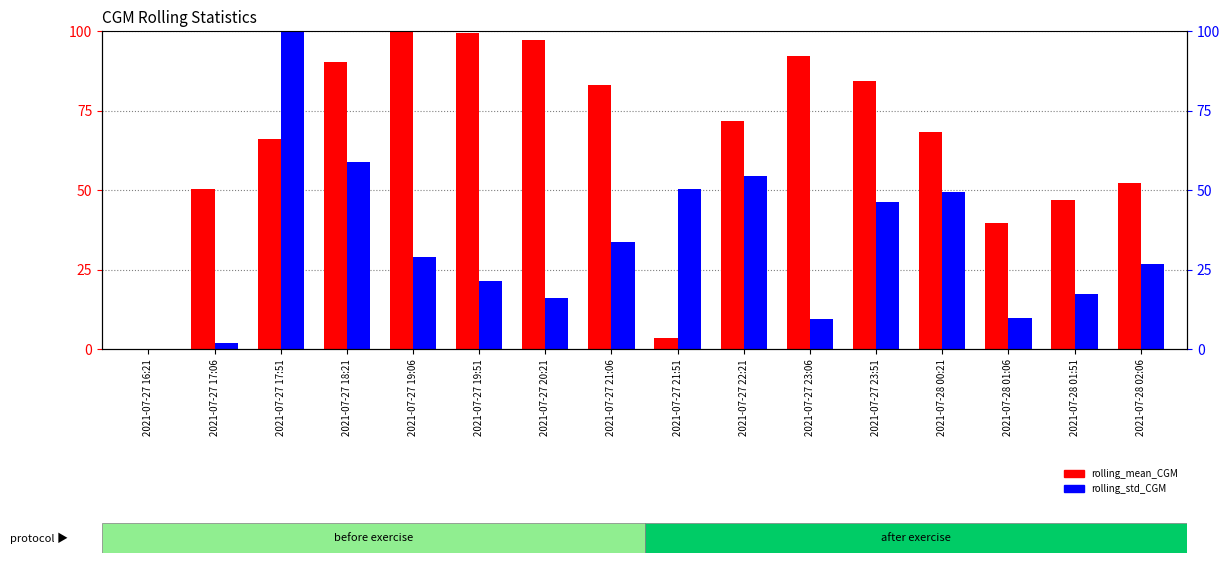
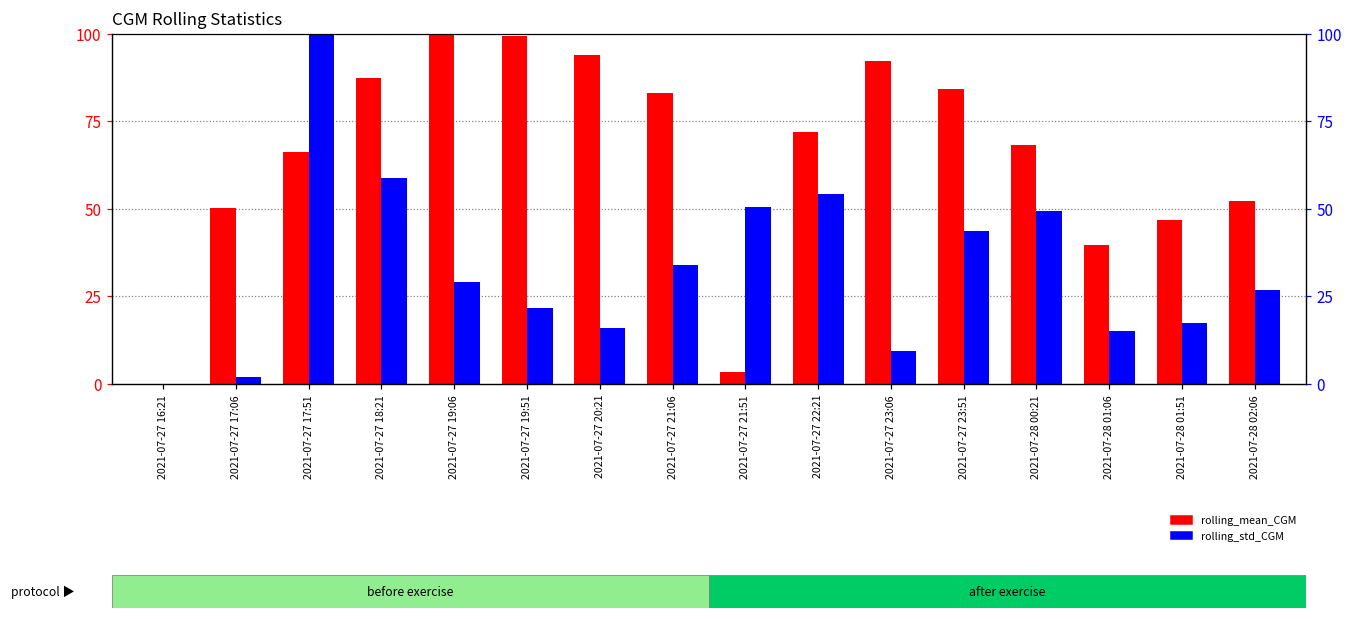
rolling_mean_CGM, 2021-07-27 18:21: 90 -> 87
rolling_mean_CGM, 2021-07-27 20:21: 97 -> 94
rolling_std_CGM, 2021-07-27 23:51: 46 -> 44
rolling_std_CGM, 2021-07-28 01:06: 10 -> 15
